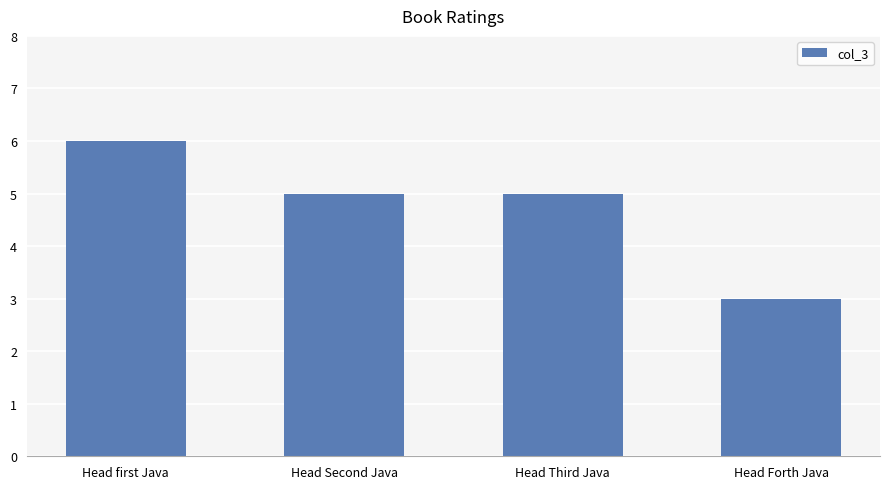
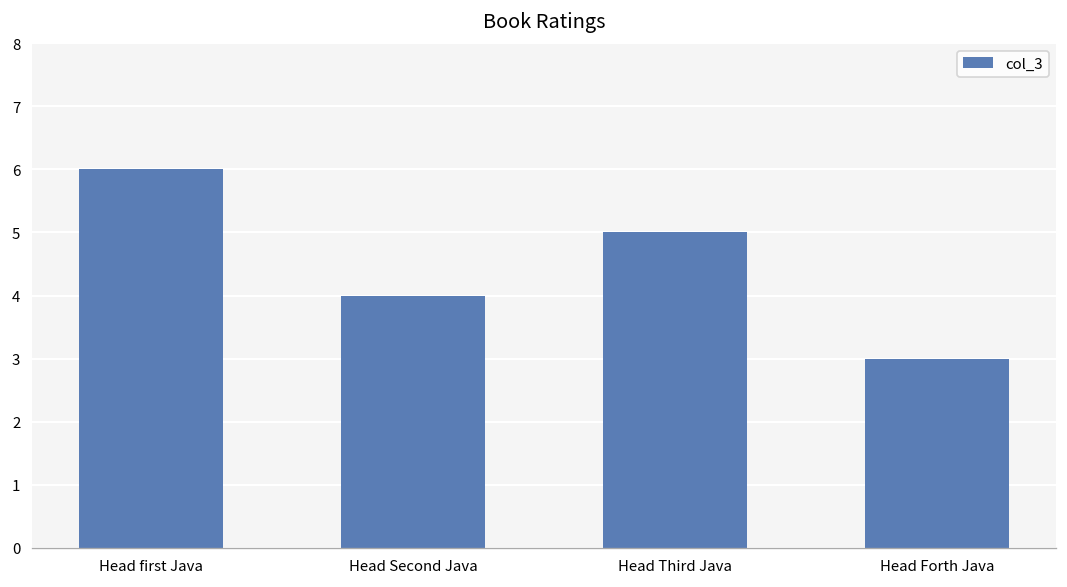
Head Second Java: 5 -> 4
